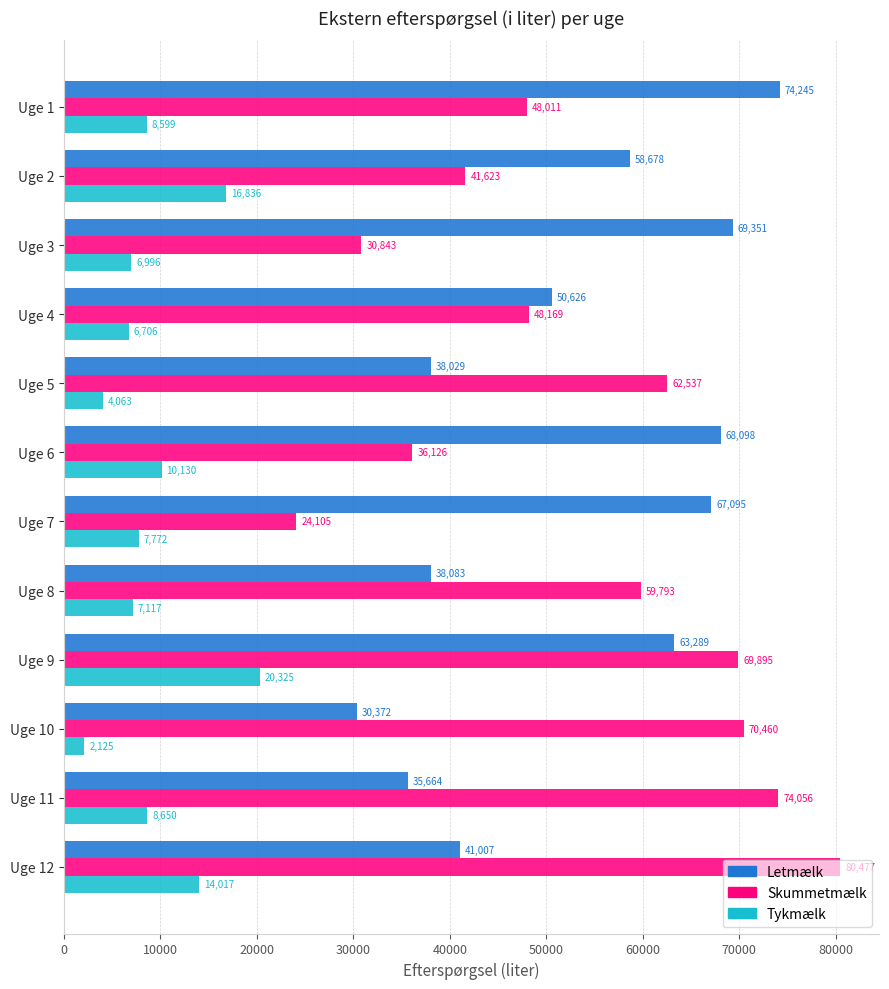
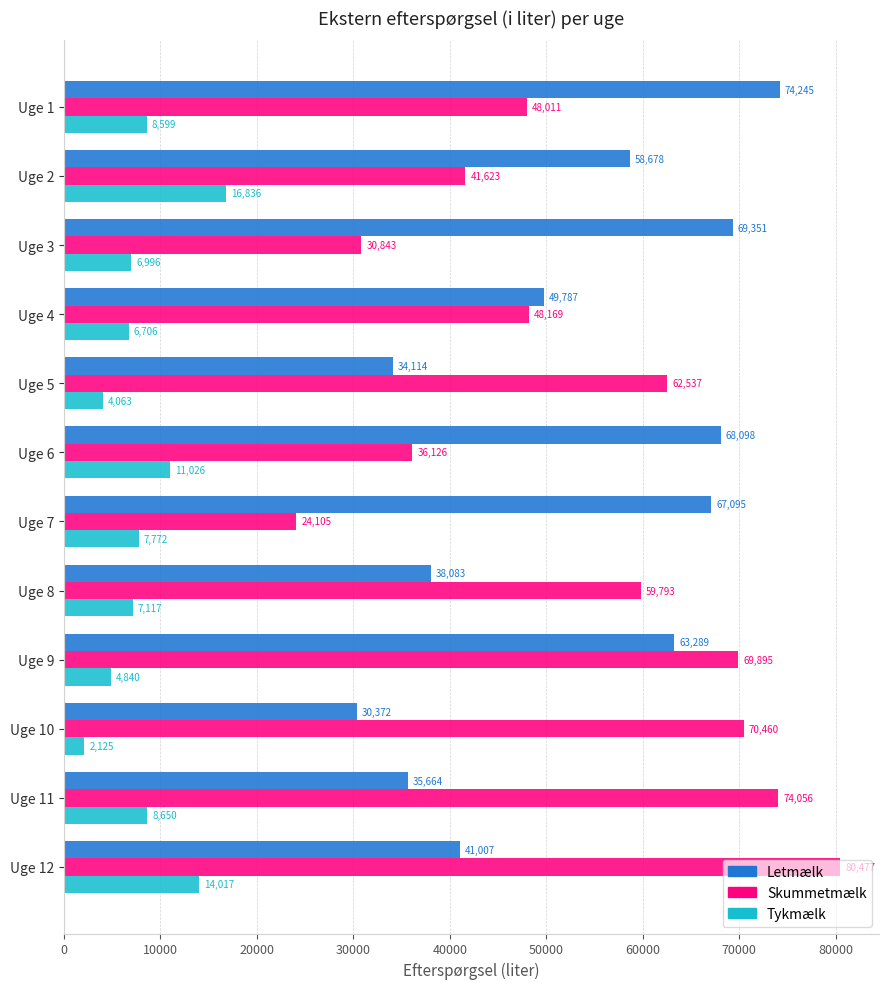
Letmælk, Uge 4: 50,626 -> 49,787
Letmælk, Uge 5: 38,029 -> 34,114
Tykmælk, Uge 6: 10,130 -> 11,026
Tykmælk, Uge 9: 20,325 -> 4,840
